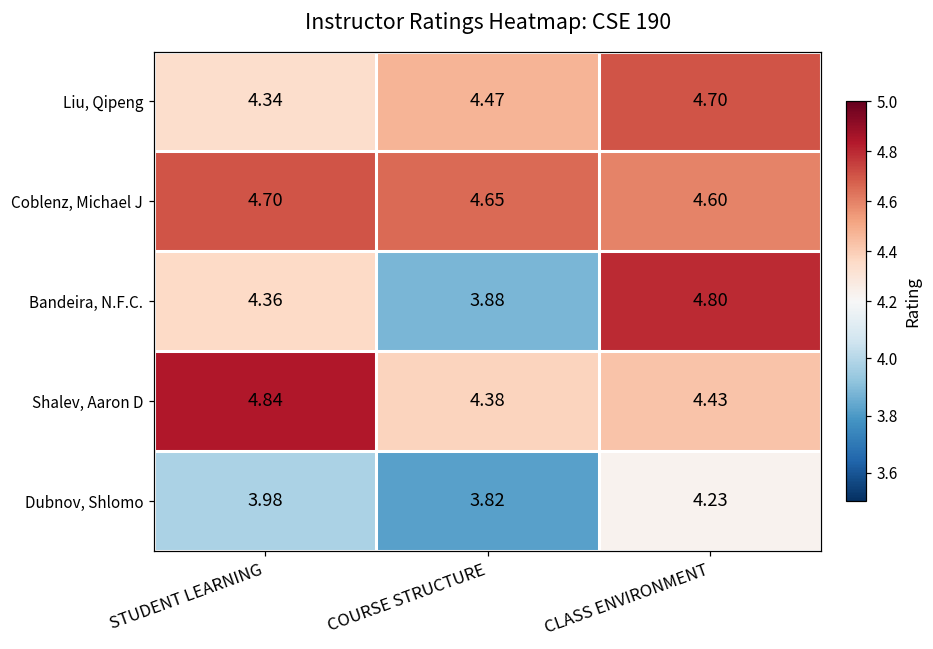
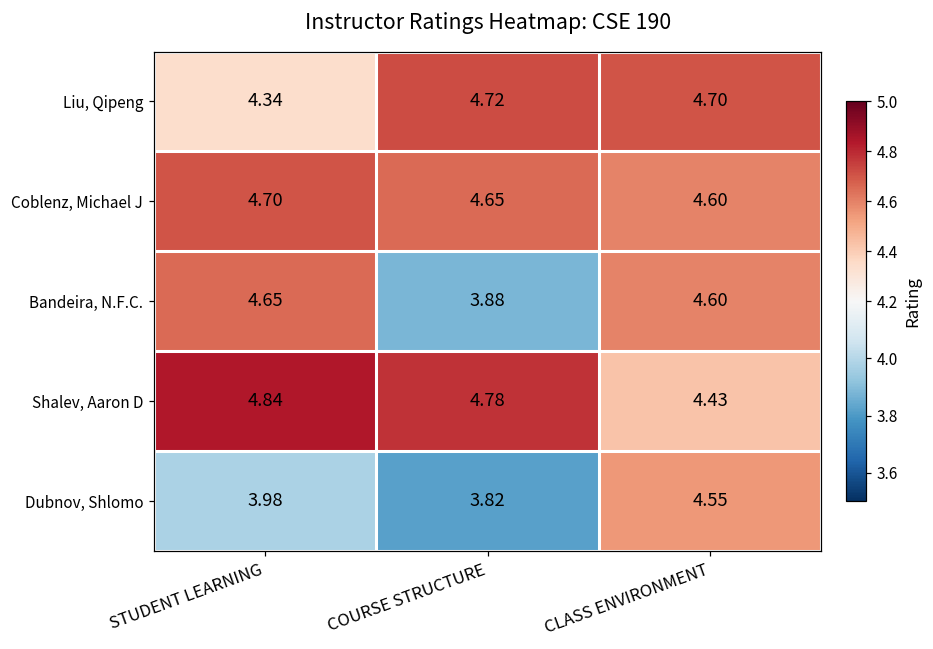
Liu, Qipeng, COURSE STRUCTURE: 4.47 -> 4.72
Bandeira, N.F.C., STUDENT LEARNING: 4.36 -> 4.65
Bandeira, N.F.C., CLASS ENVIRONMENT: 4.80 -> 4.60
Shalev, Aaron D, COURSE STRUCTURE: 4.38 -> 4.78
Dubnov, Shlomo, CLASS ENVIRONMENT: 4.23 -> 4.55
